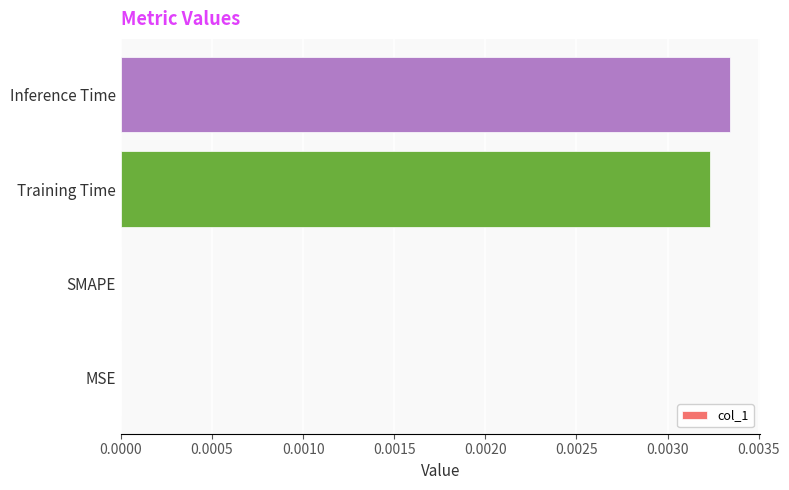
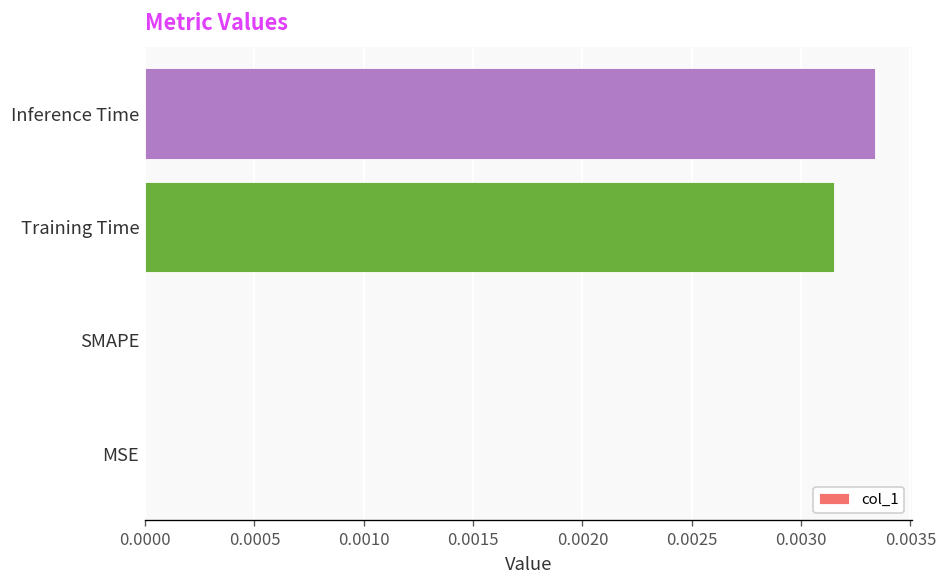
Training Time: 0.00323 -> 0.00315
